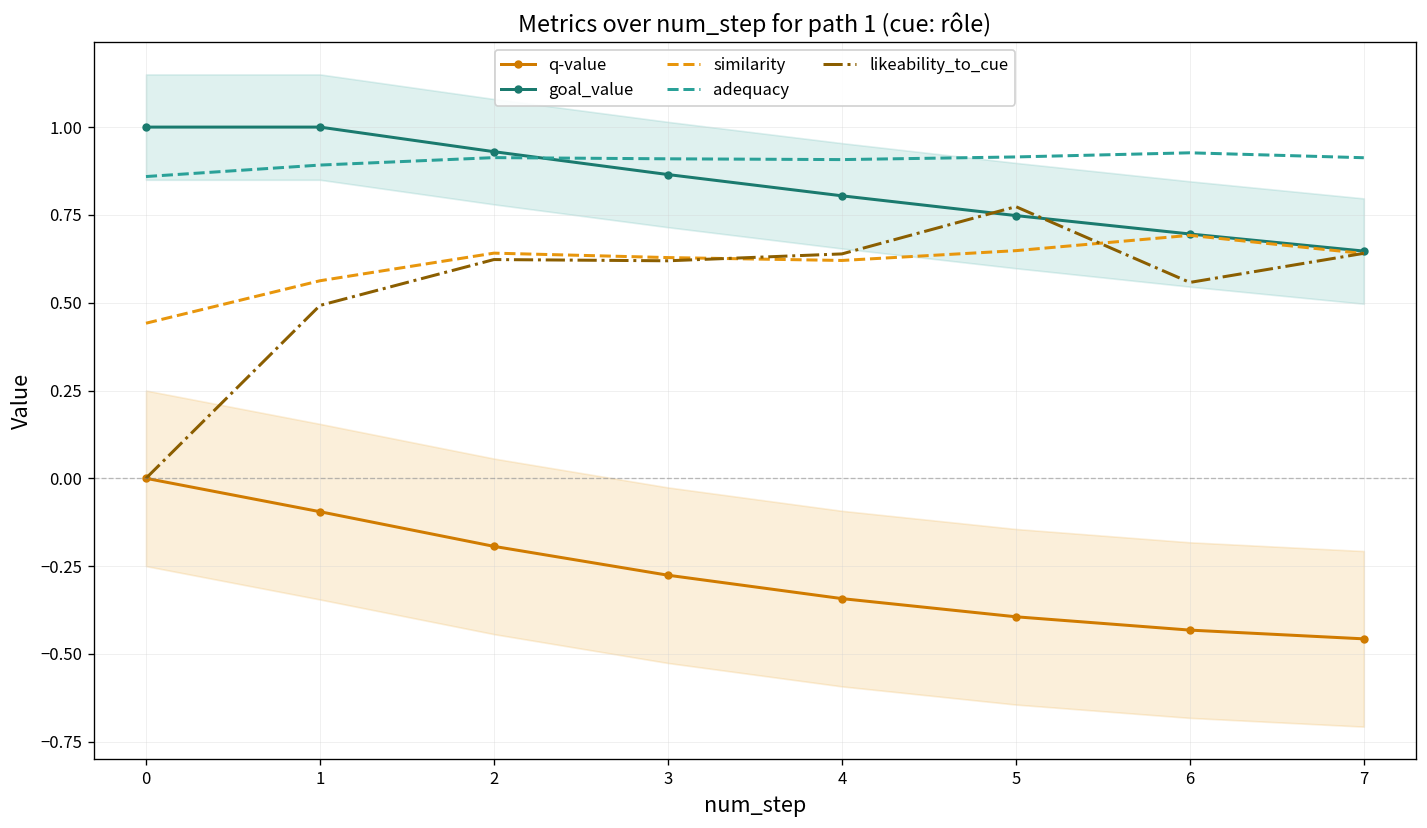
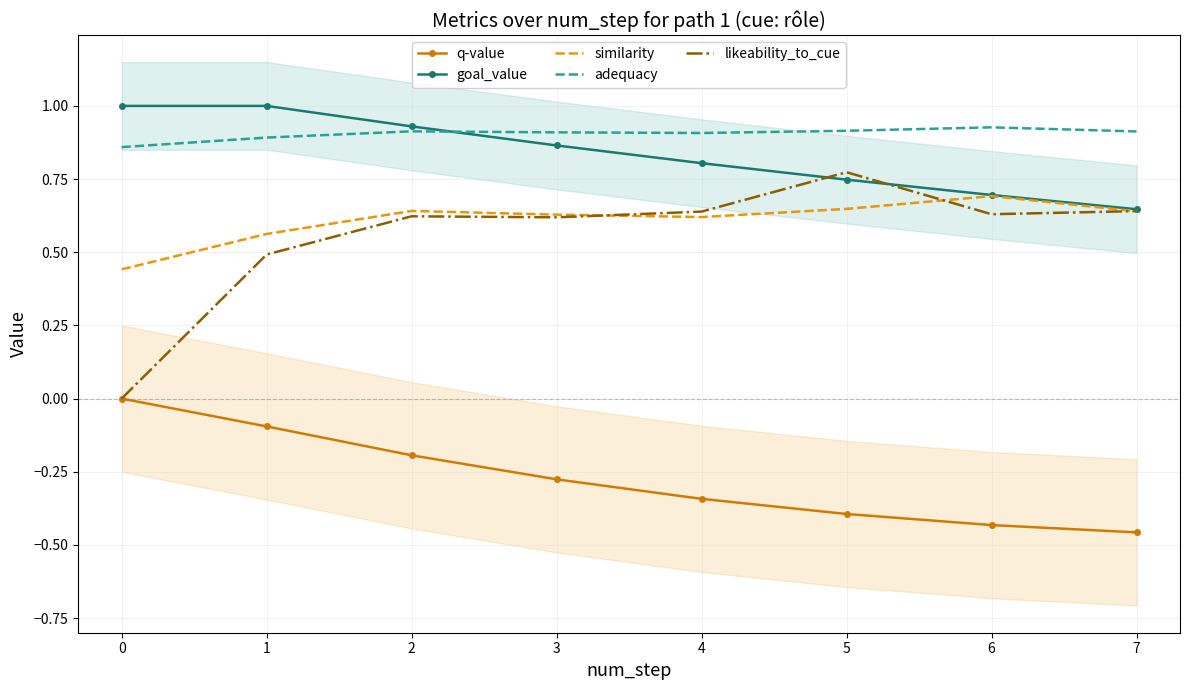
likeability_to_cue, 6: 0.56 -> 0.63
